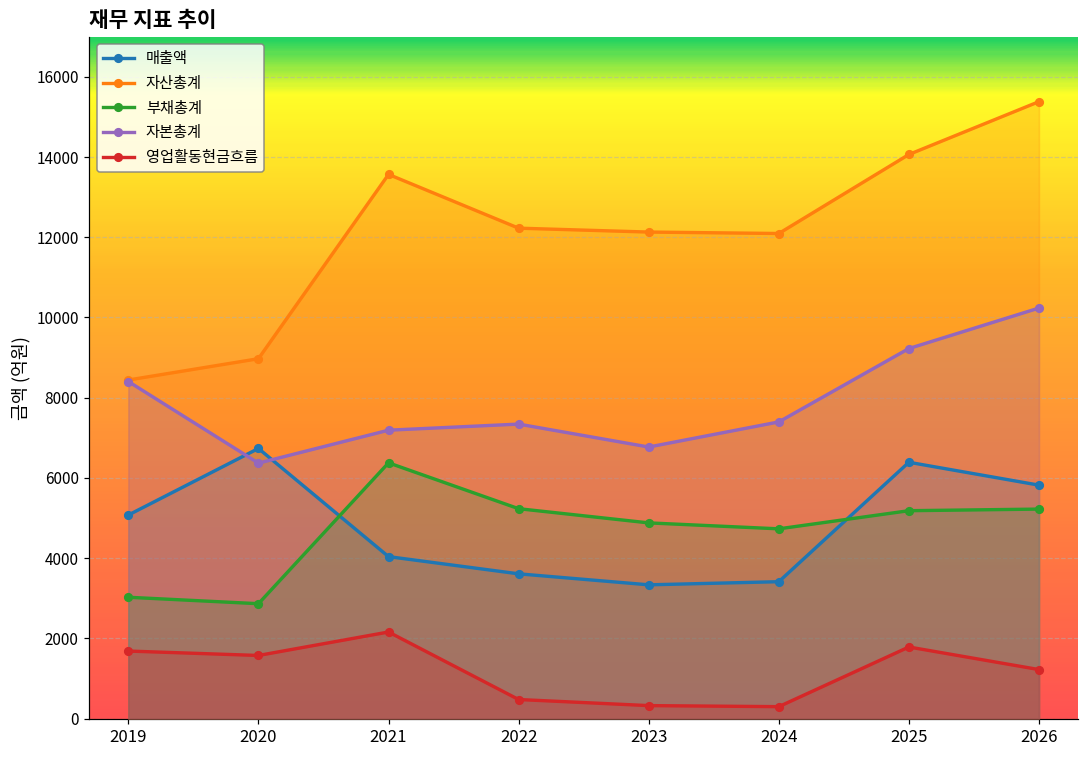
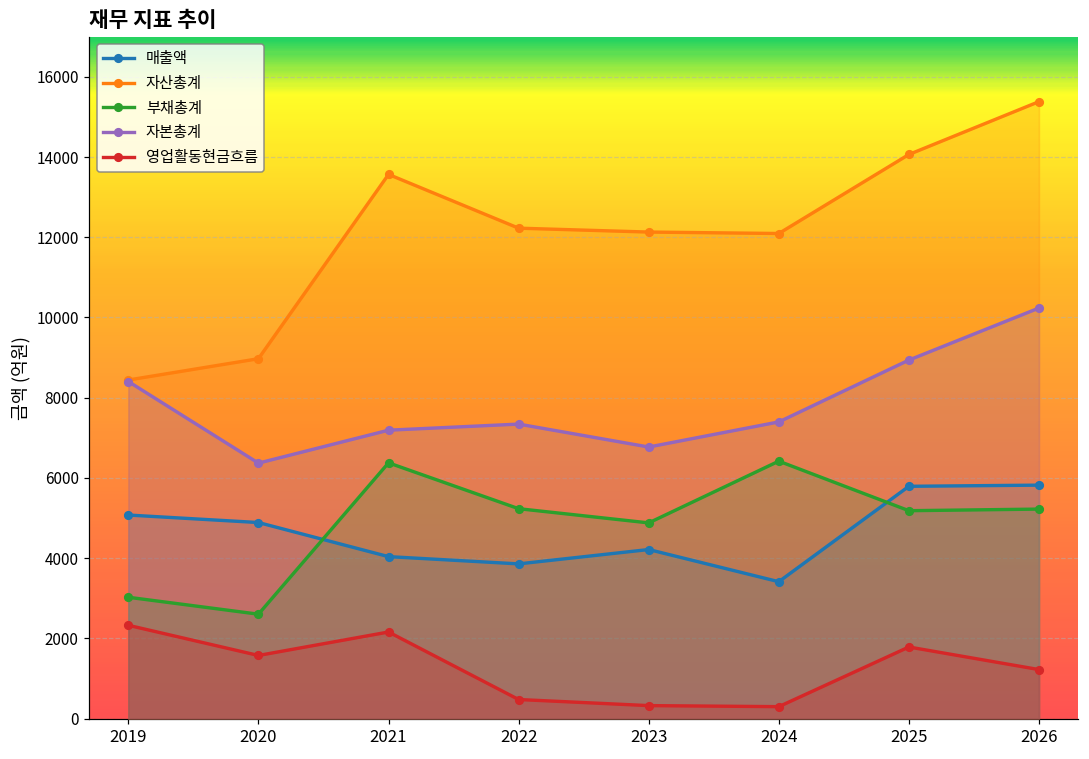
영업활동현금흐름, 2019: 1700 -> 2300
매출액, 2020: 6700 -> 4900
부채총계, 2020: 2900 -> 2600
매출액, 2022: 3600 -> 3900
매출액, 2023: 3300 -> 4200
부채총계, 2024: 4700 -> 6400
매출액, 2025: 6400 -> 5800
자본총계, 2025: 9200 -> 8900
